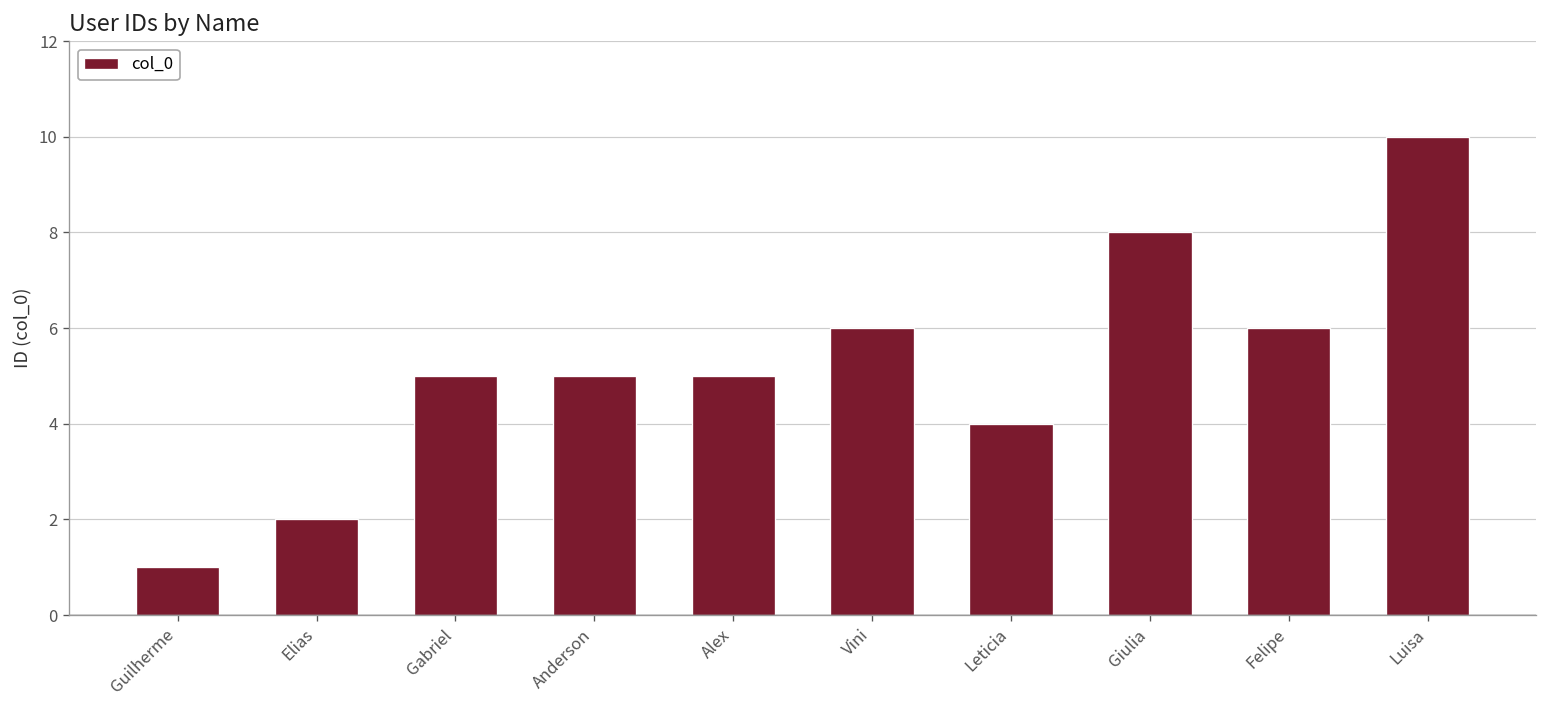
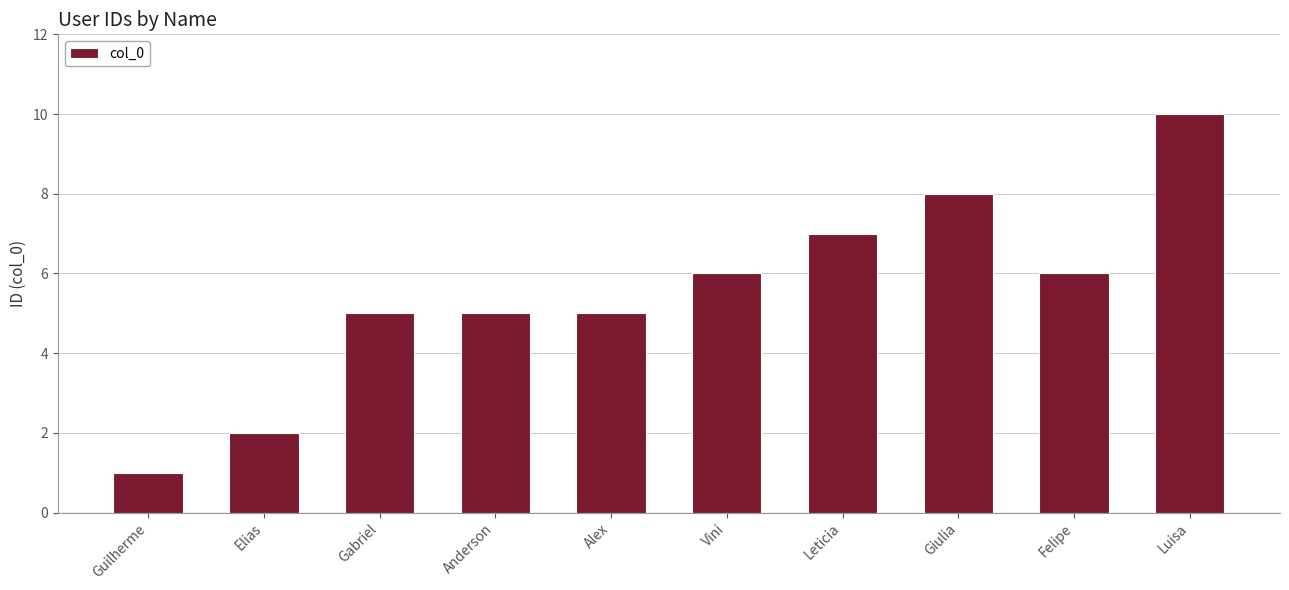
Leticia: 4 -> 7
